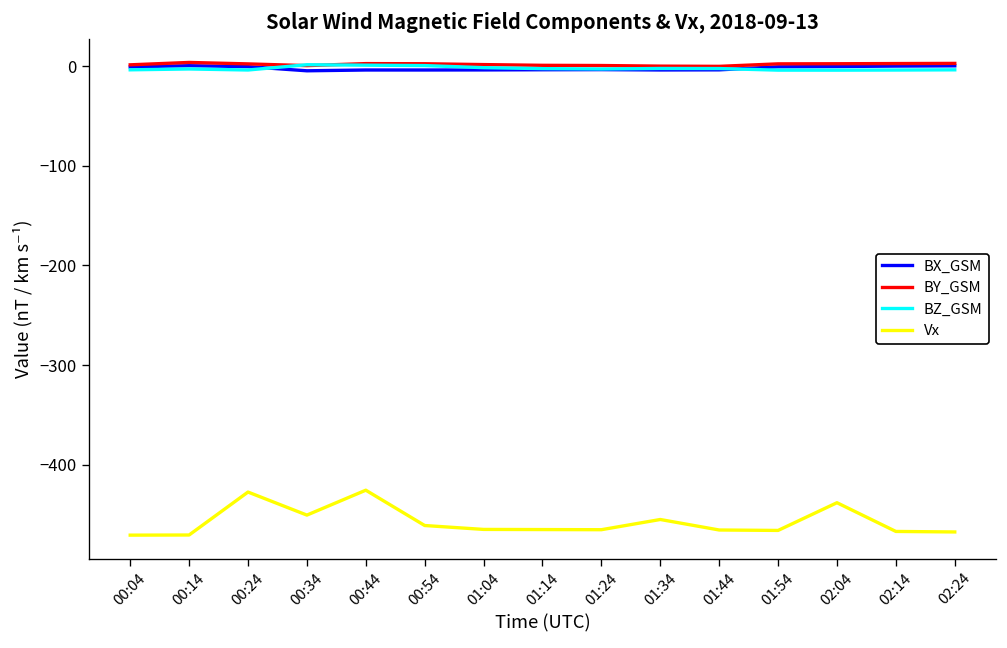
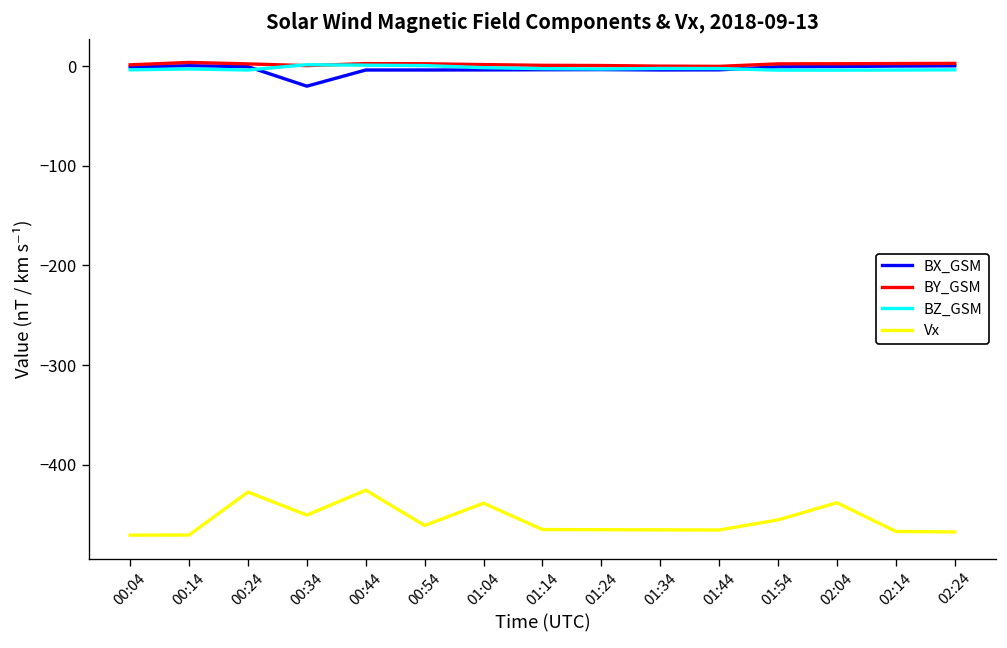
BX_GSM, 00:34: 0 -> -20
Vx, 01:04: -470 -> -440
Vx, 01:34: -460 -> -470
Vx, 01:54: -470 -> -460
